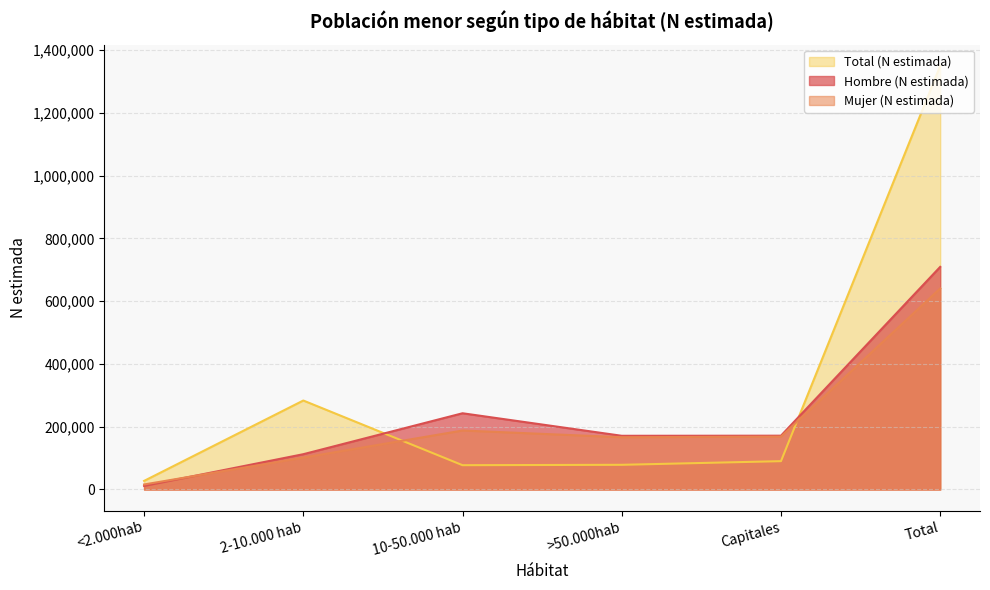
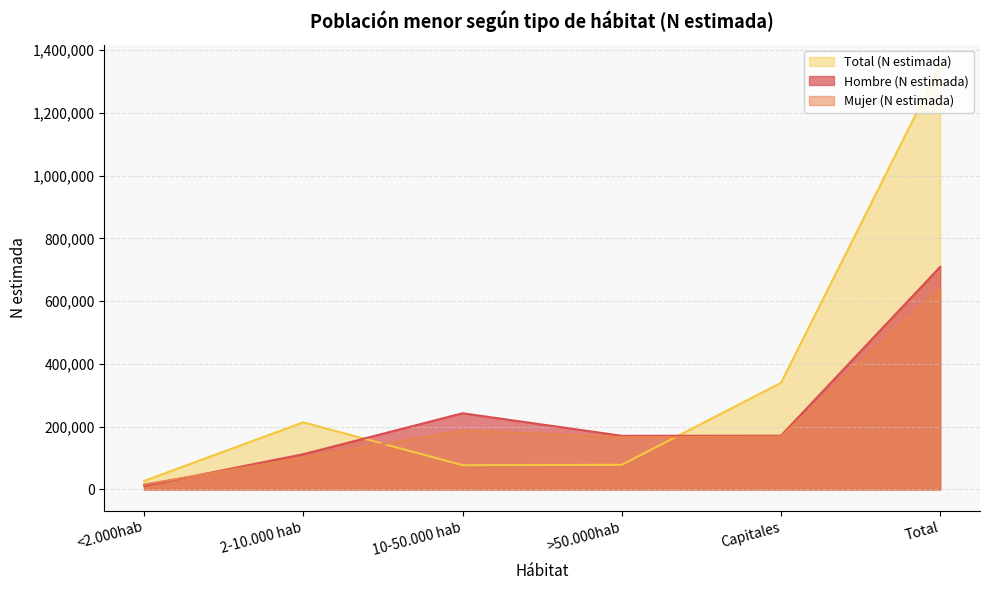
Total (N estimada), 2-10.000 hab: 280,000 -> 210,000
Total (N estimada), Capitales: 90,000 -> 340,000
